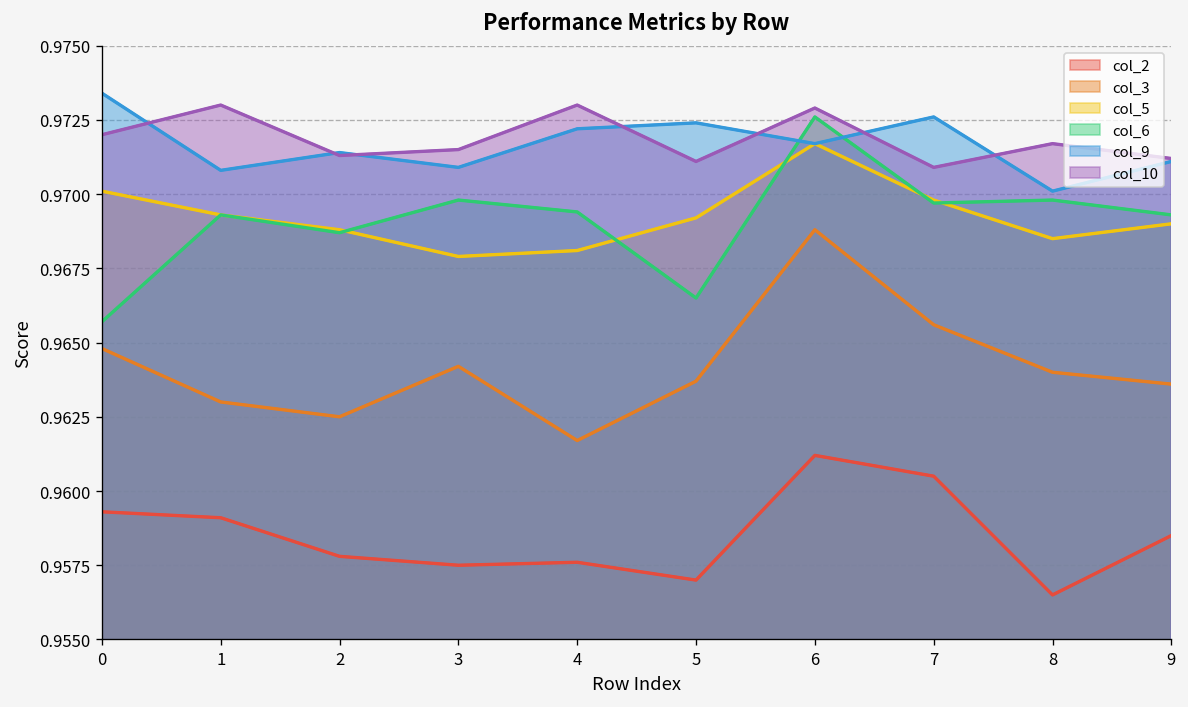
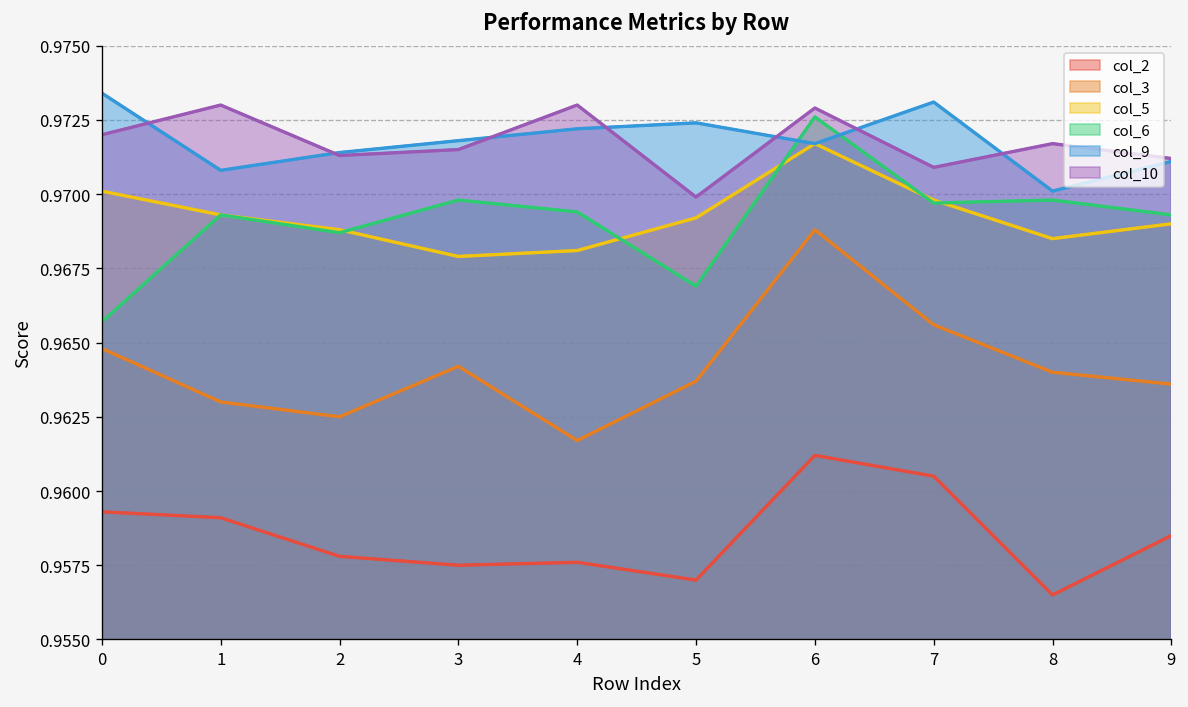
col_9, 3: 0.9709 -> 0.9718
col_6, 5: 0.9665 -> 0.9669
col_10, 5: 0.9711 -> 0.9699
col_9, 7: 0.9726 -> 0.9731
